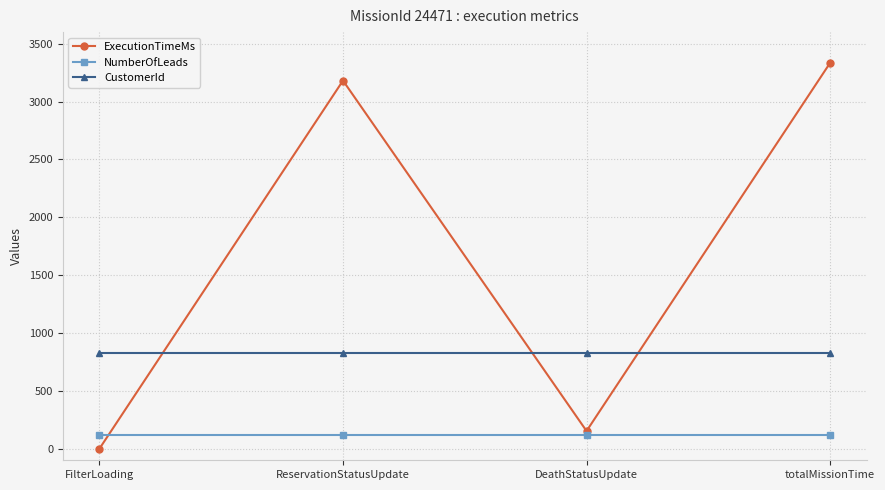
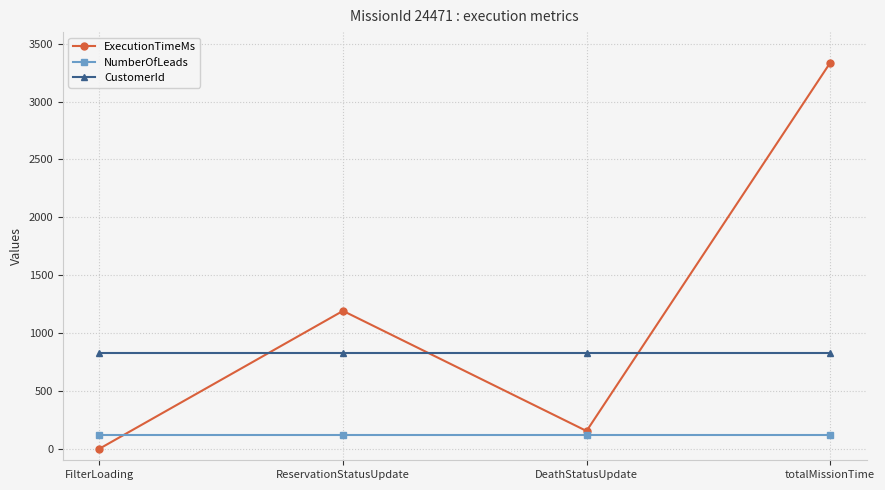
ExecutionTimeMs, ReservationStatusUpdate: 3180 -> 1190
